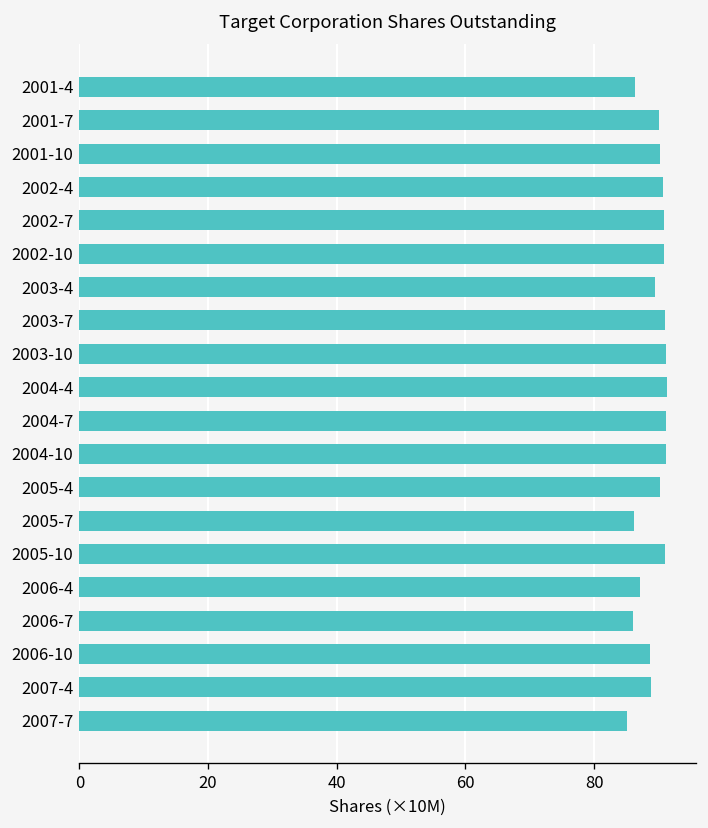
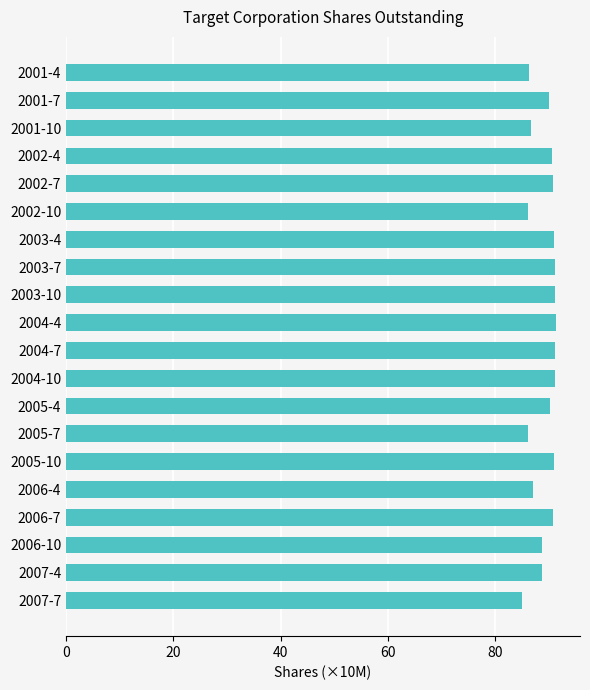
2001-10: 90 -> 87
2002-10: 91 -> 86
2003-4: 90 -> 91
2006-7: 86 -> 91
